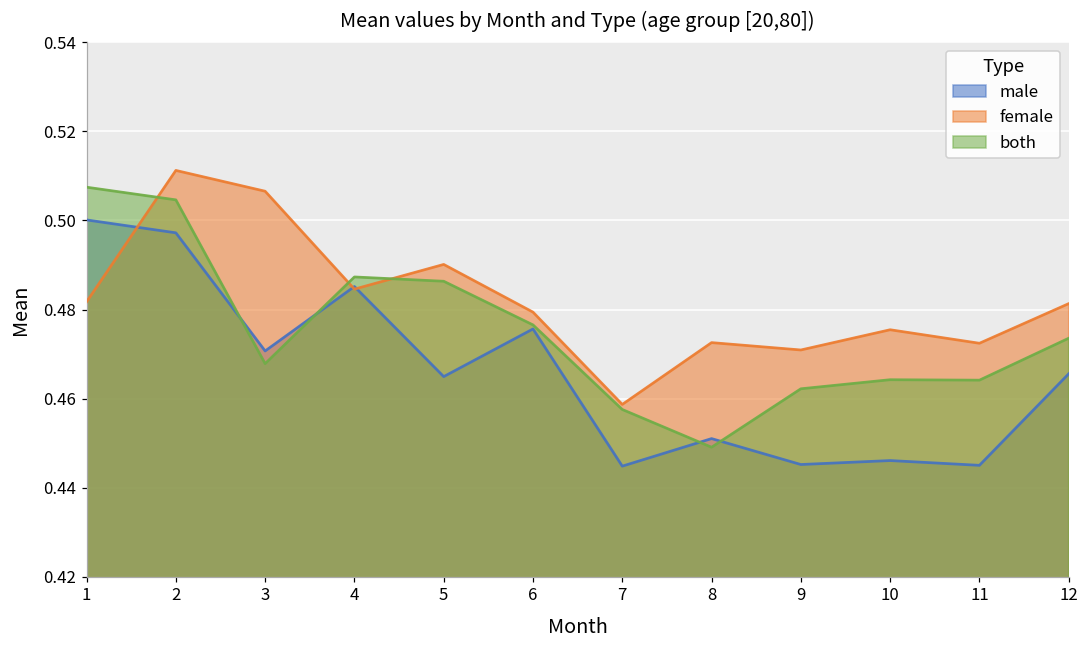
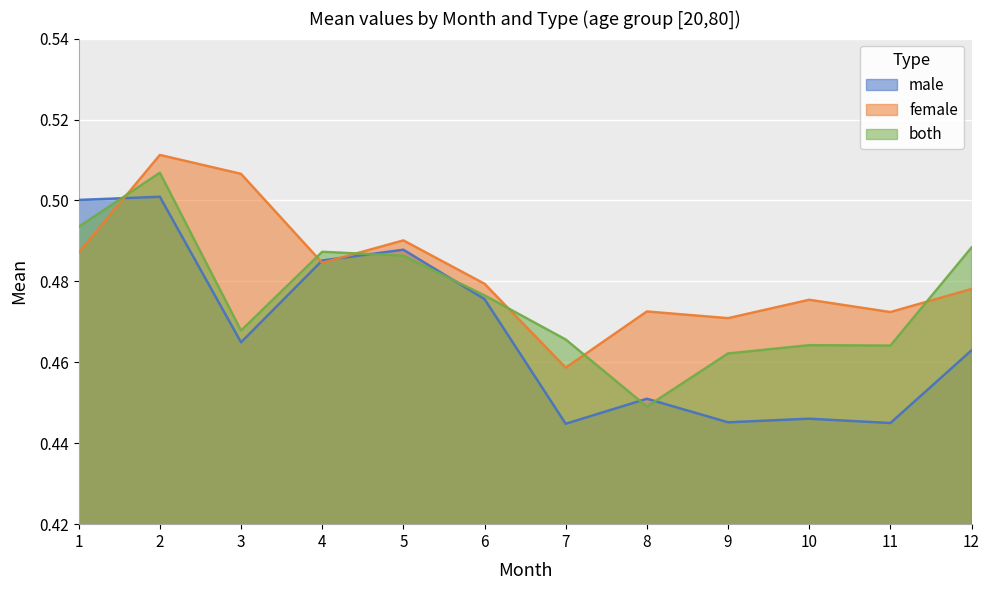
female, 1: 0.482 -> 0.487
both, 1: 0.507 -> 0.493
male, 2: 0.497 -> 0.501
both, 2: 0.505 -> 0.507
male, 3: 0.471 -> 0.465
male, 5: 0.465 -> 0.488
both, 7: 0.458 -> 0.466
male, 12: 0.466 -> 0.463
female, 12: 0.481 -> 0.478
both, 12: 0.474 -> 0.488
